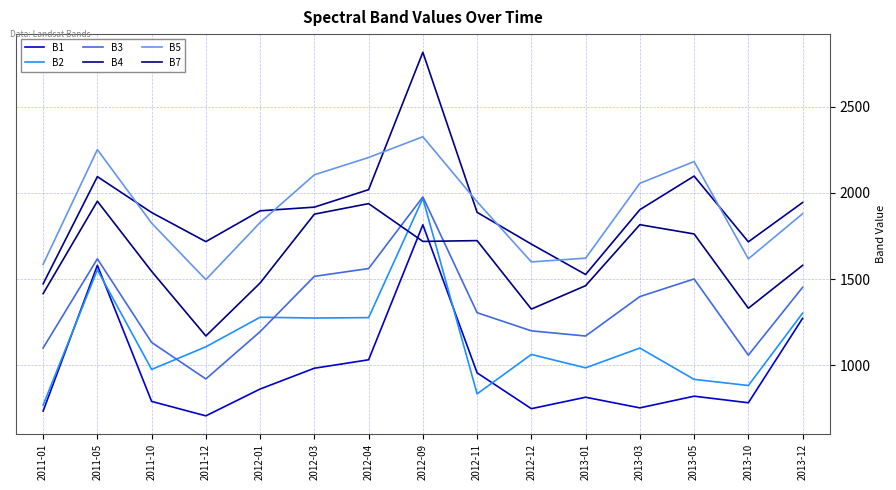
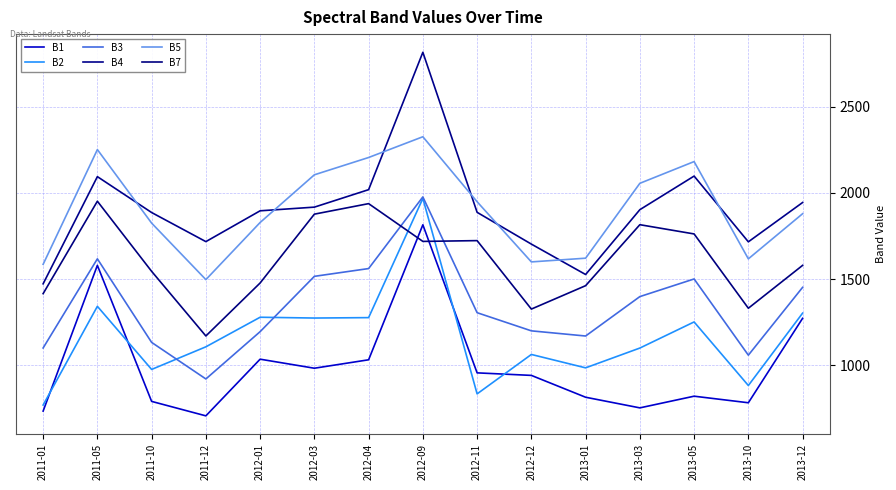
B2, 2011-05: 1550 -> 1340
B1, 2012-01: 860 -> 1040
B1, 2012-12: 750 -> 940
B2, 2013-05: 920 -> 1250
